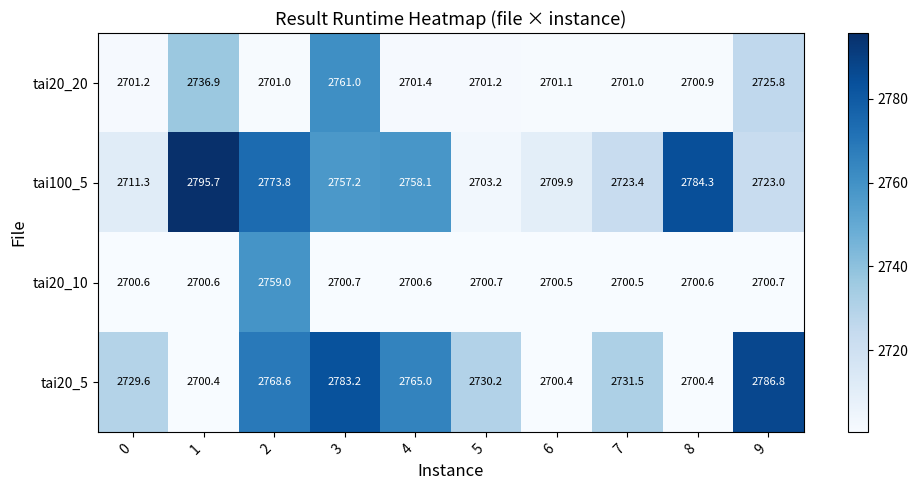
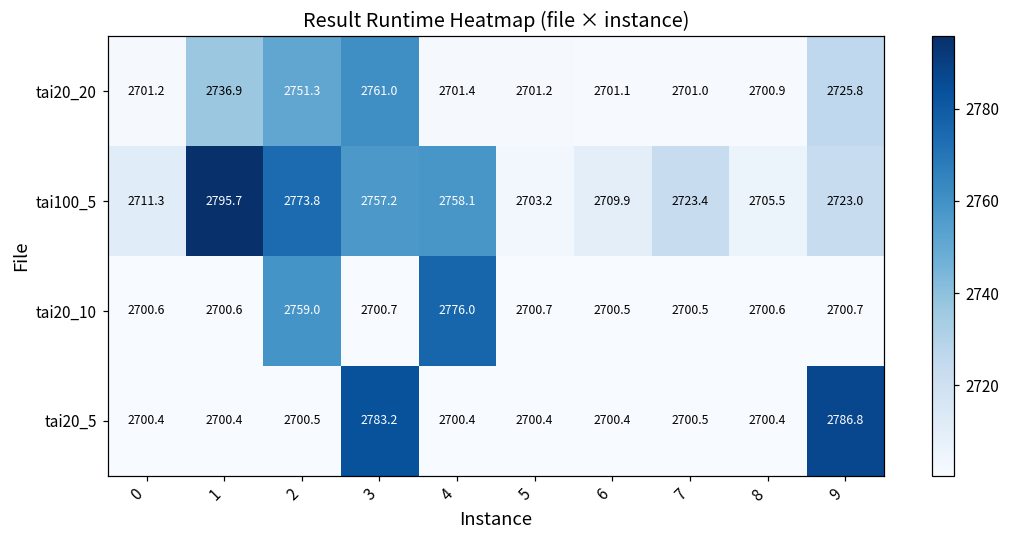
tai20_20, 2: 2701.0 -> 2751.3
tai100_5, 8: 2784.3 -> 2705.5
tai20_10, 4: 2700.6 -> 2776.0
tai20_5, 0: 2729.6 -> 2700.4
tai20_5, 2: 2768.6 -> 2700.5
tai20_5, 4: 2765.0 -> 2700.4
tai20_5, 5: 2730.2 -> 2700.4
tai20_5, 7: 2731.5 -> 2700.5
